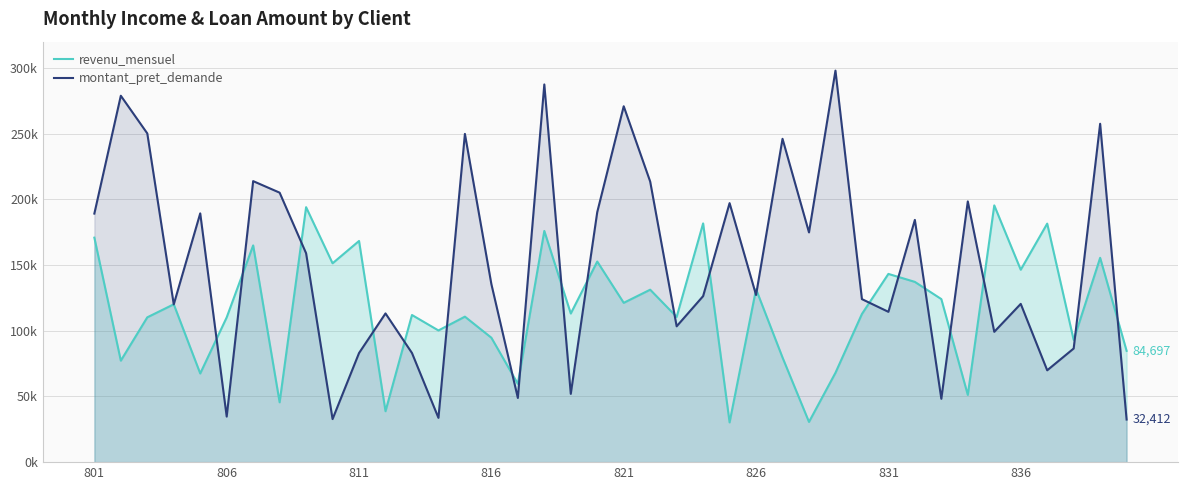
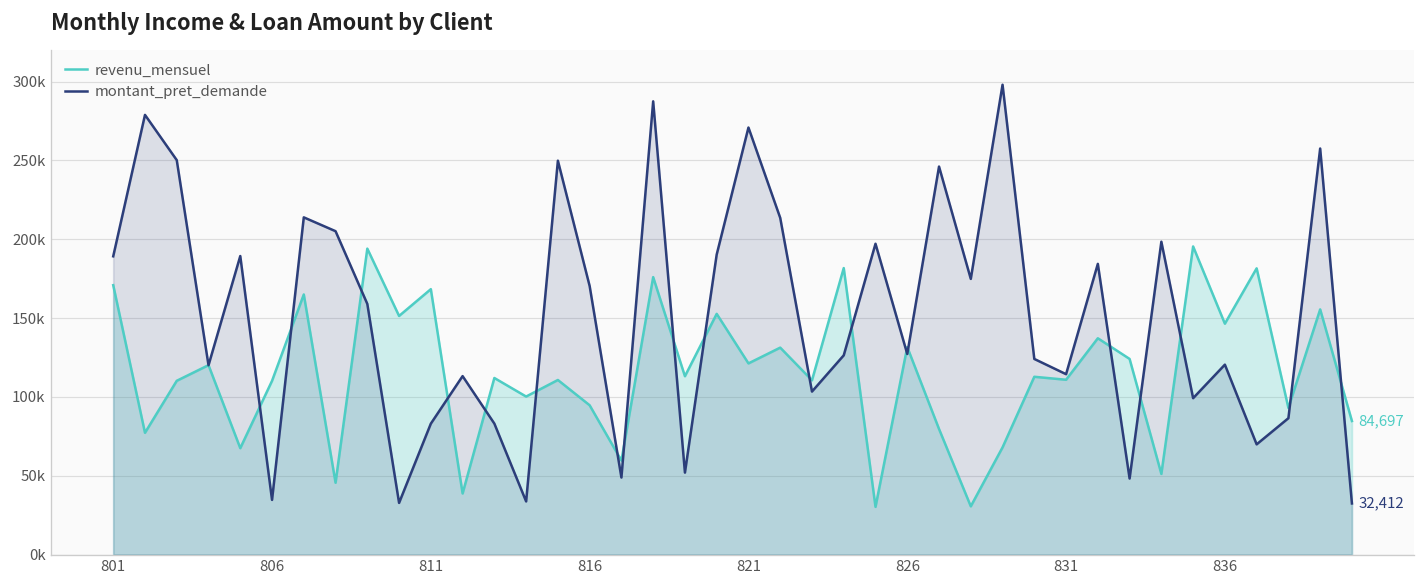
montant_pret_demande, 816: 136000 -> 170000
revenu_mensuel, 831: 143000 -> 111000
